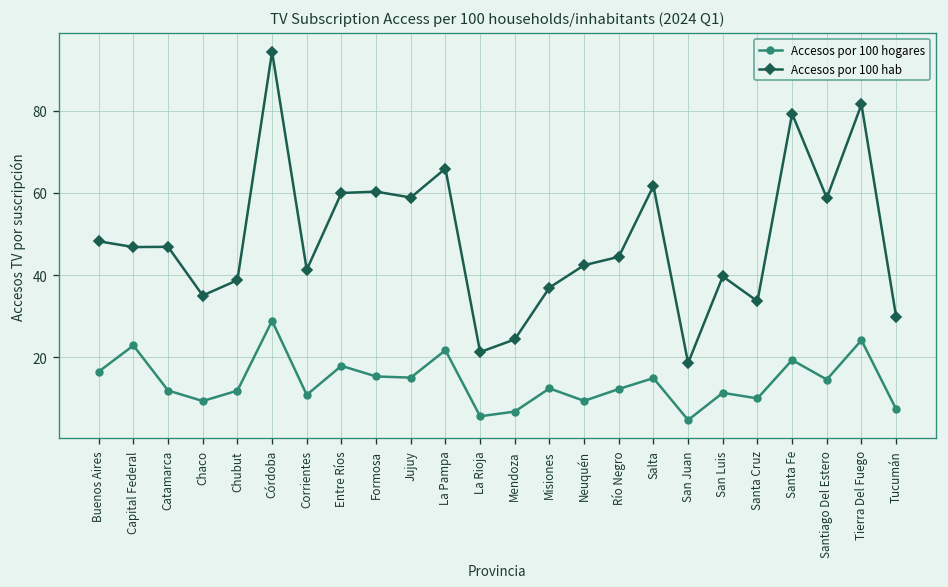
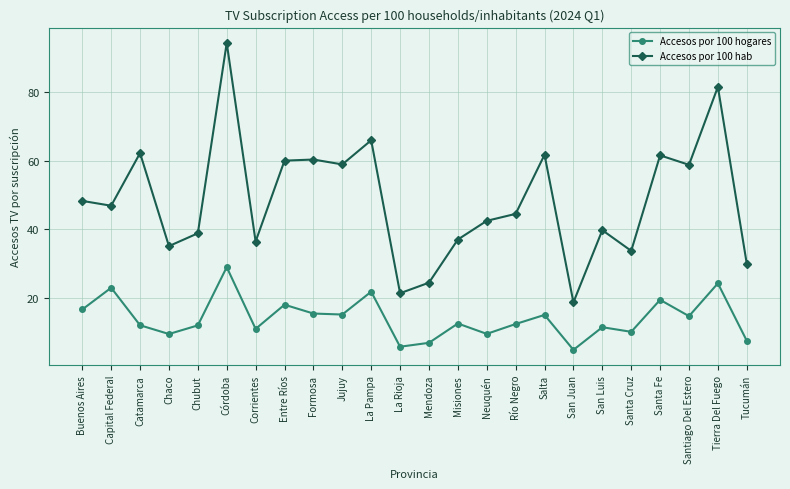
Accesos por 100 hab, Catamarca: 47 -> 62
Accesos por 100 hab, Corrientes: 41 -> 36
Accesos por 100 hab, Santa Fe: 79 -> 62
